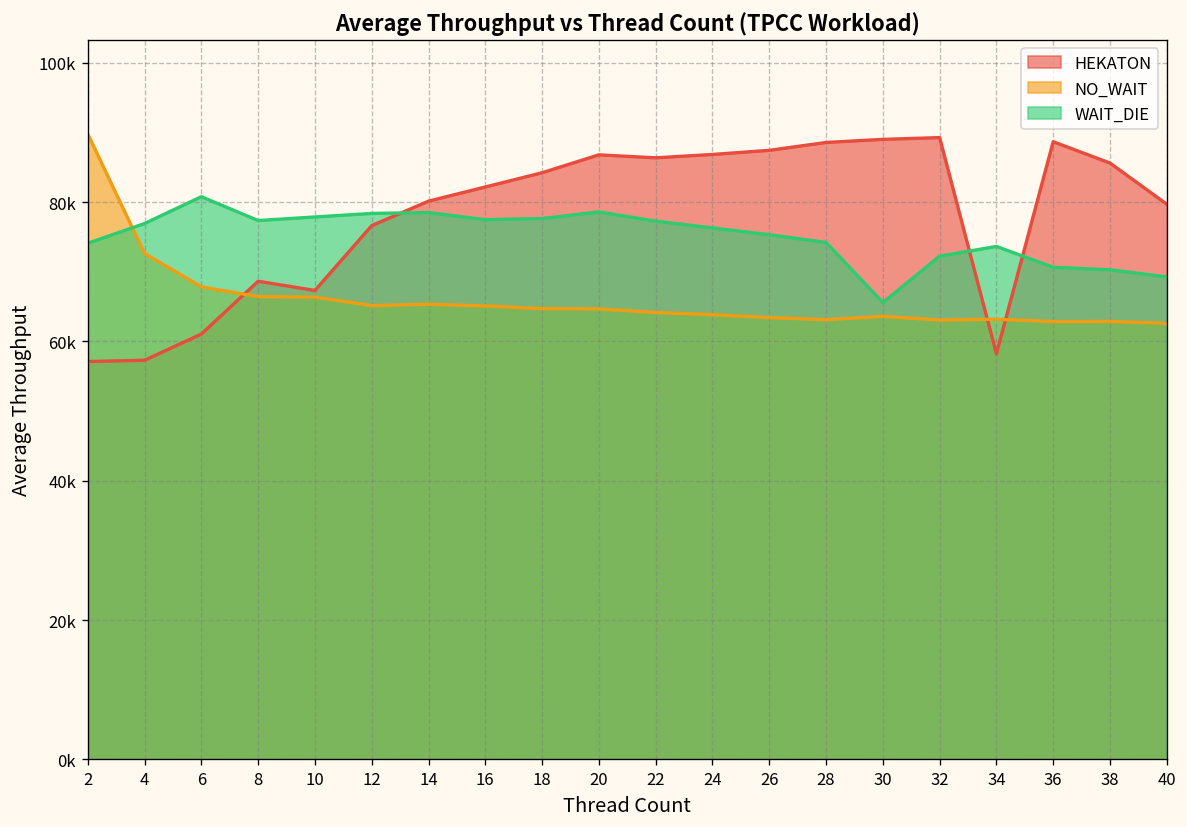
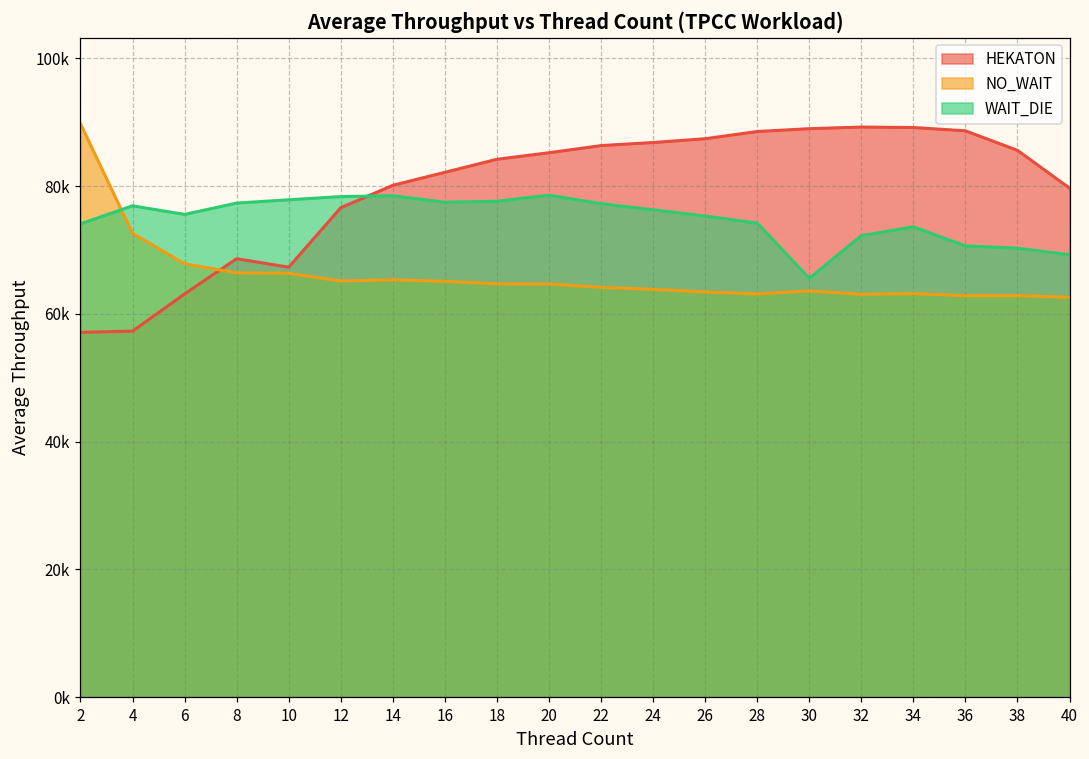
HEKATON, 6: 61000 -> 63000
WAIT_DIE, 6: 81000 -> 76000
HEKATON, 20: 87000 -> 85000
HEKATON, 34: 58000 -> 89000
